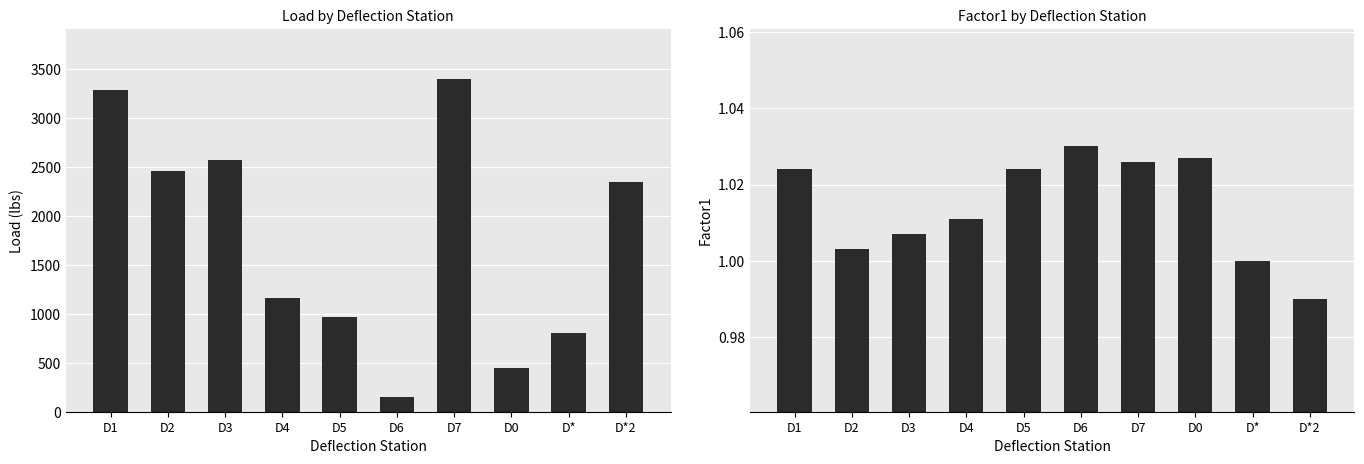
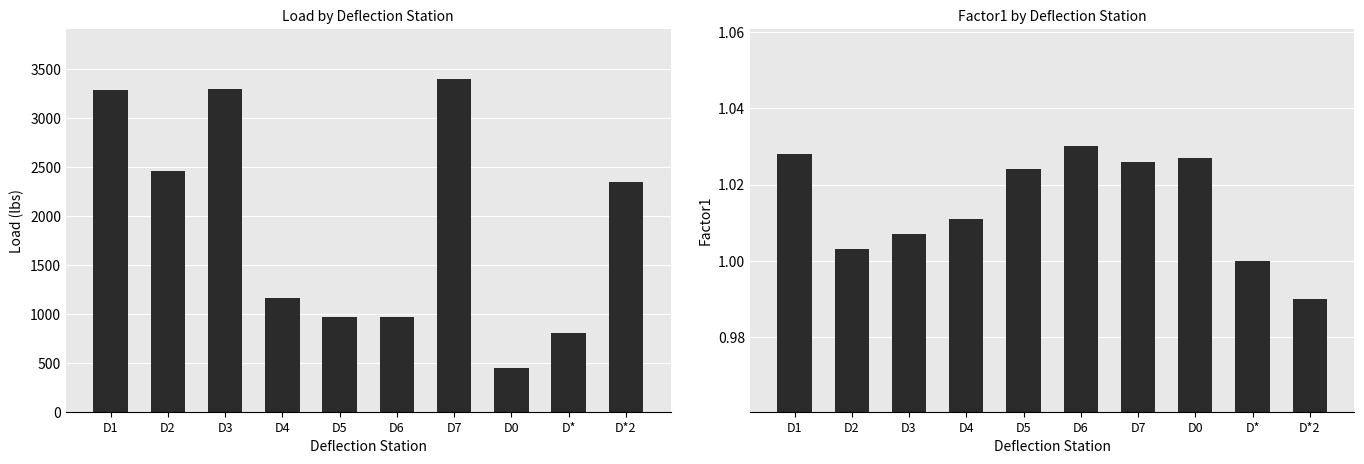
Load by Deflection Station, D3: 2600 -> 3300
Load by Deflection Station, D6: 200 -> 1000
Factor1 by Deflection Station, D1: 1.024 -> 1.028
